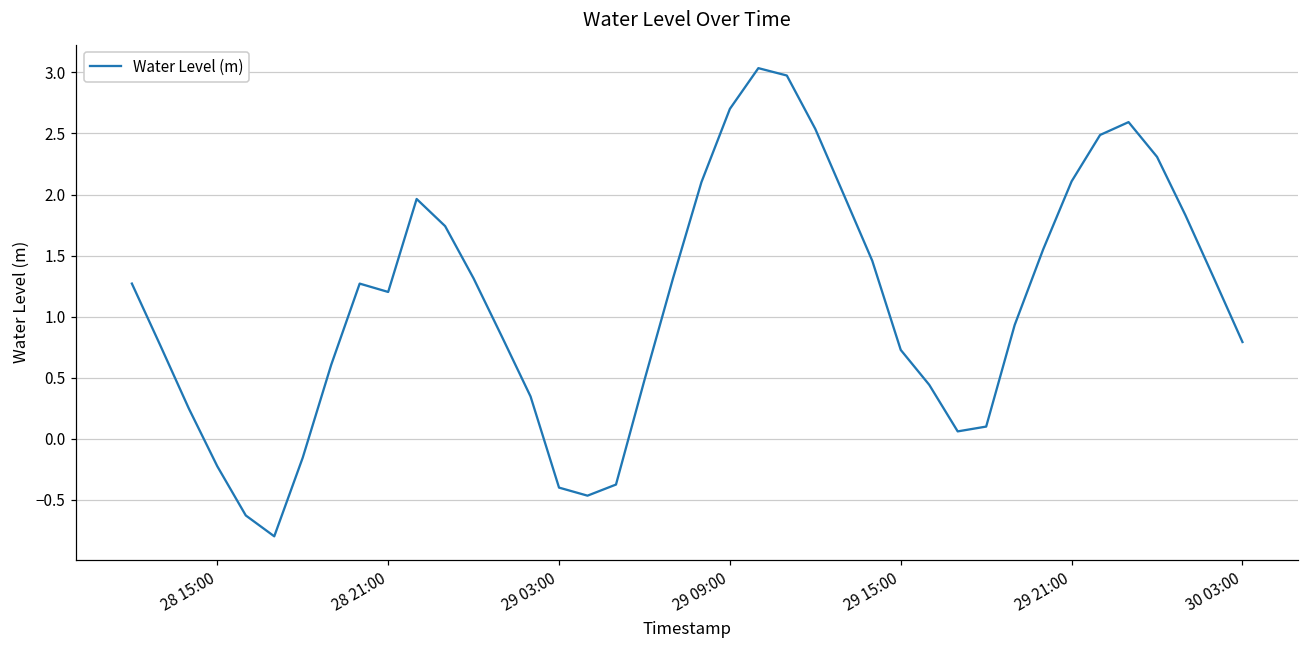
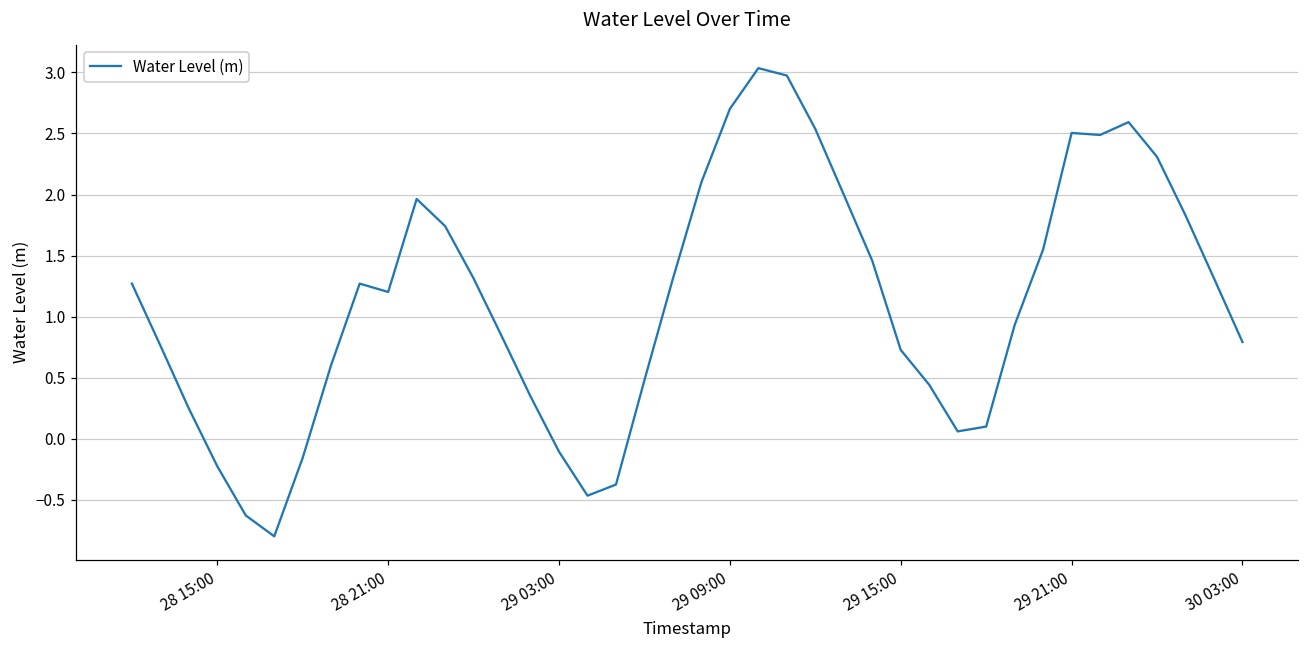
29 03:00: -0.40 -> -0.10
29 21:00: 2.11 -> 2.50
